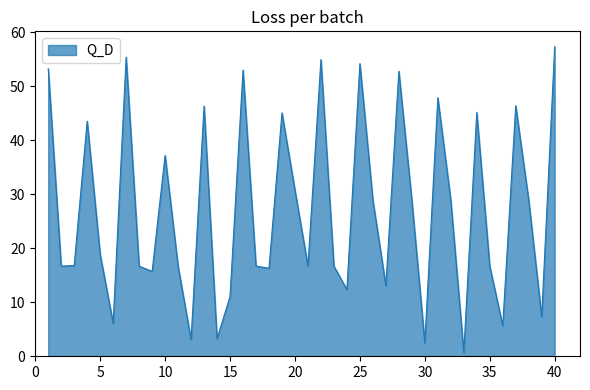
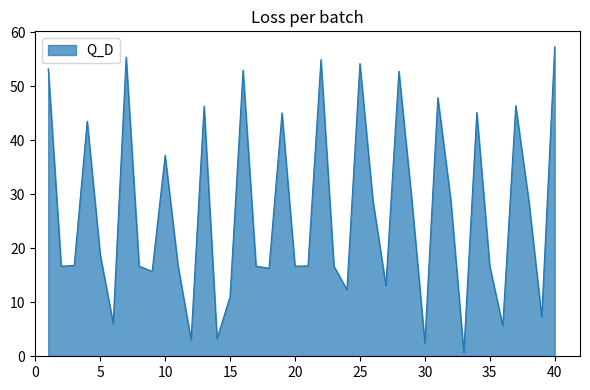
20: 31 -> 17
